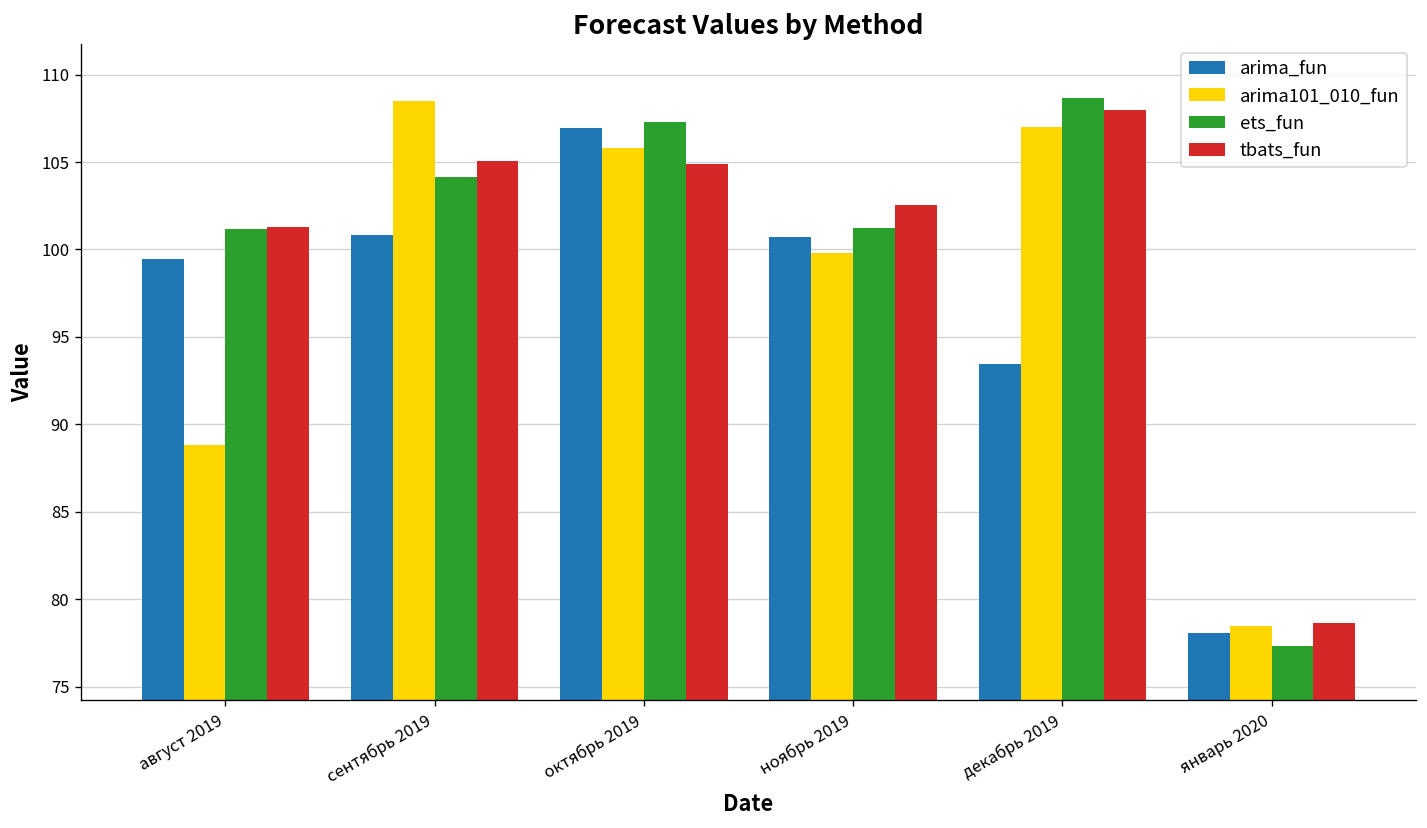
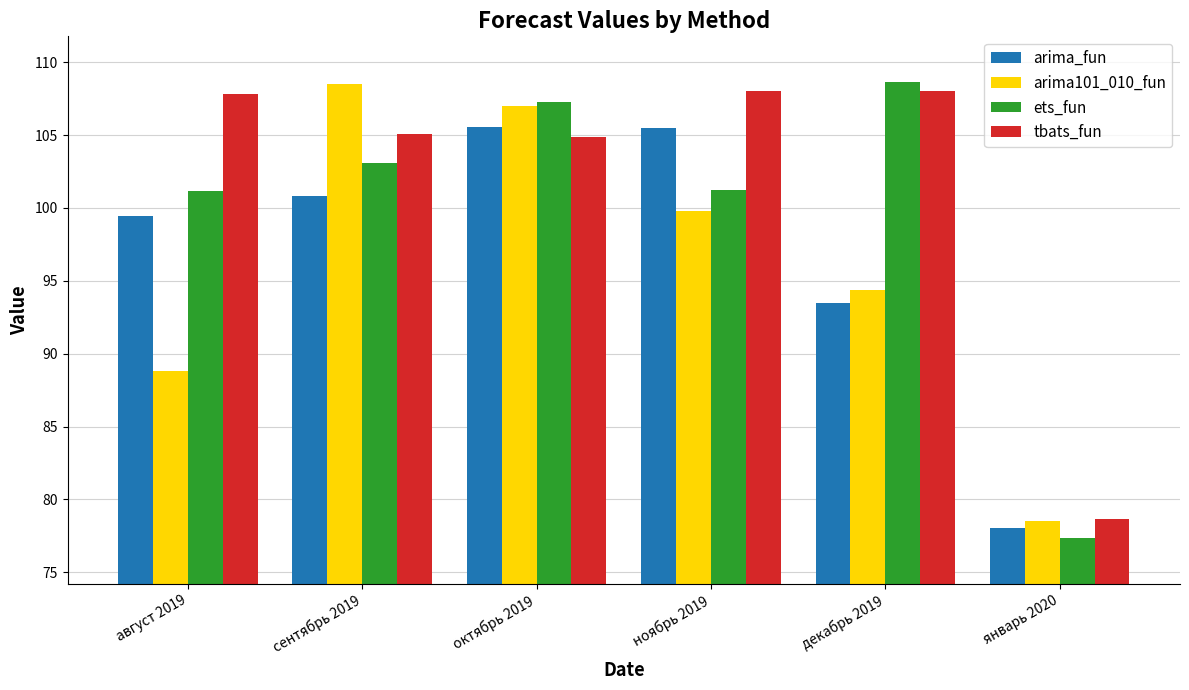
tbats_fun, август 2019: 101.3 -> 107.8
ets_fun, сентябрь 2019: 104.1 -> 103.1
arima_fun, октябрь 2019: 106.9 -> 105.6
arima101_010_fun, октябрь 2019: 105.8 -> 107.0
arima_fun, ноябрь 2019: 100.7 -> 105.5
tbats_fun, ноябрь 2019: 102.5 -> 108.0
arima101_010_fun, декабрь 2019: 107.0 -> 94.4
